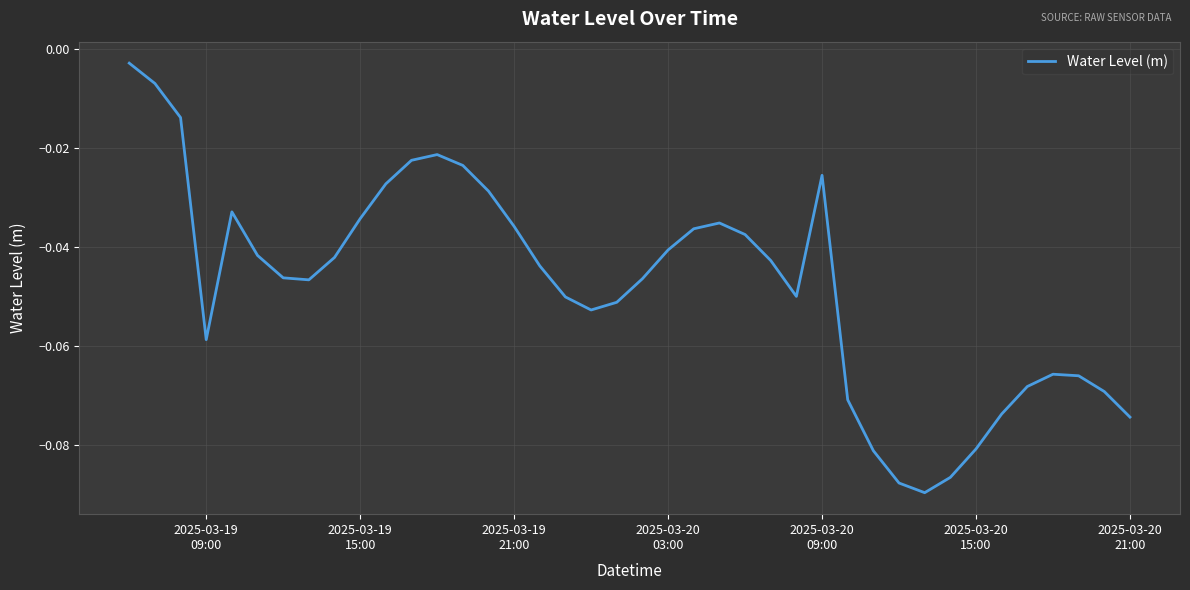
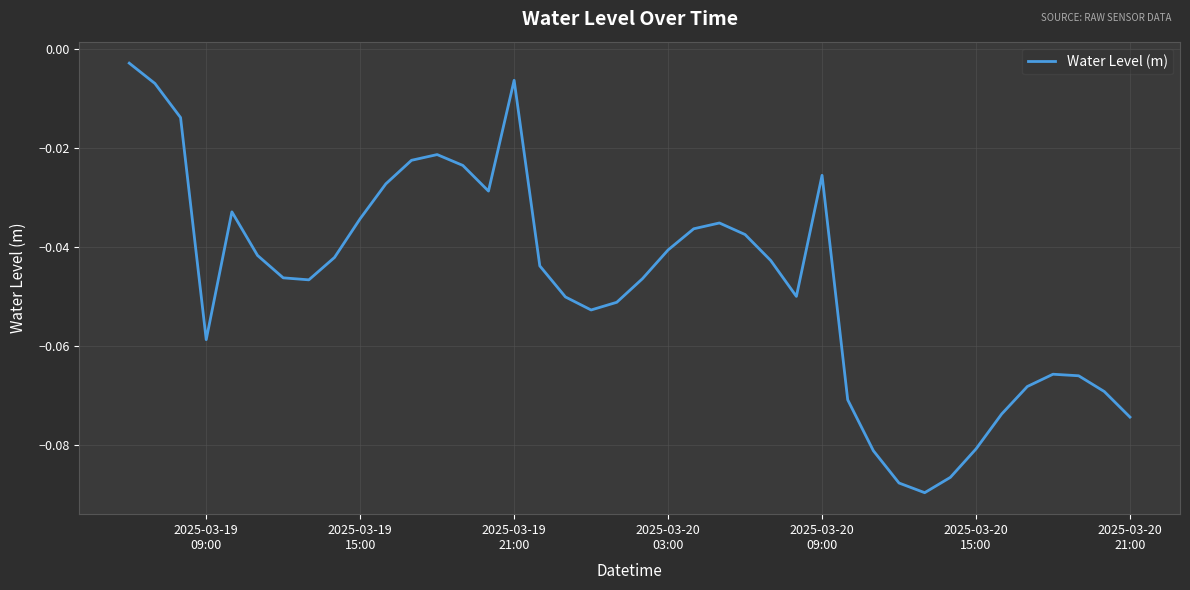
2025-03-19 21:00: -0.036 -> -0.006
